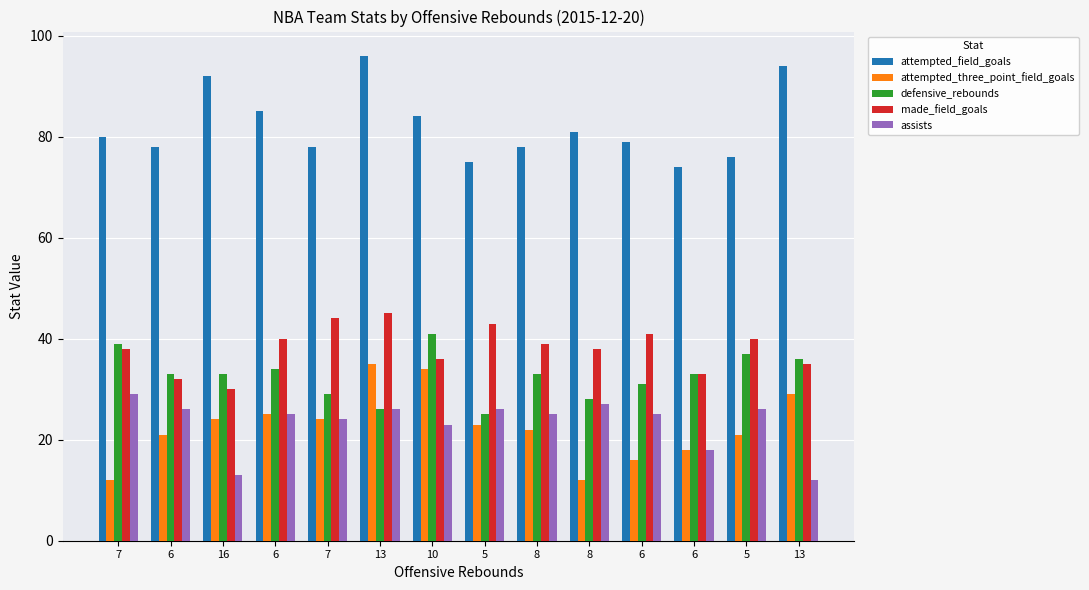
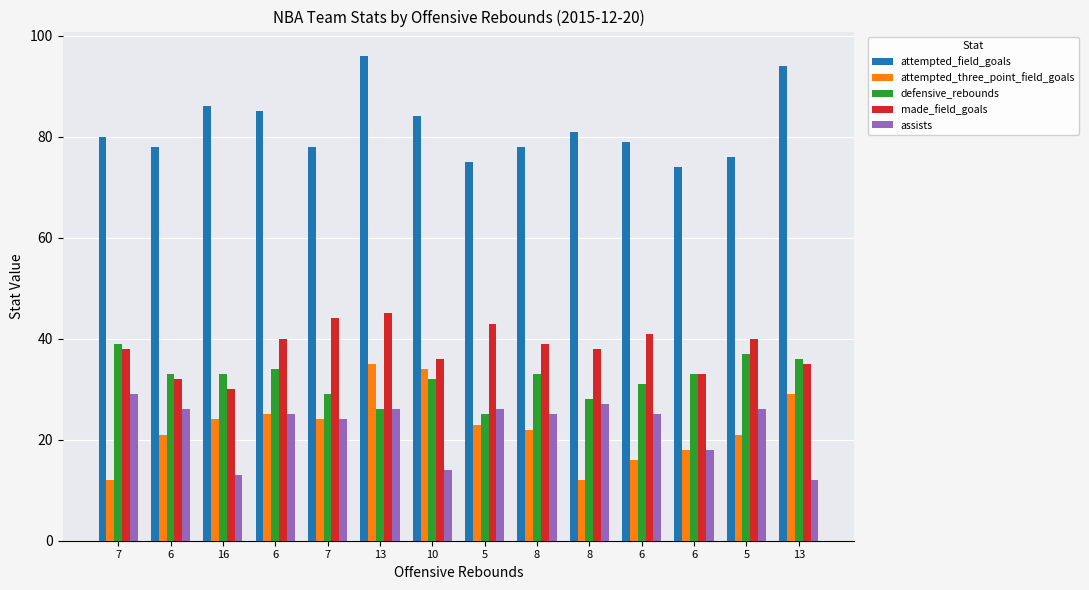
attempted_field_goals, 16: 92 -> 86
defensive_rebounds, 10: 41 -> 32
assists, 10: 23 -> 14
